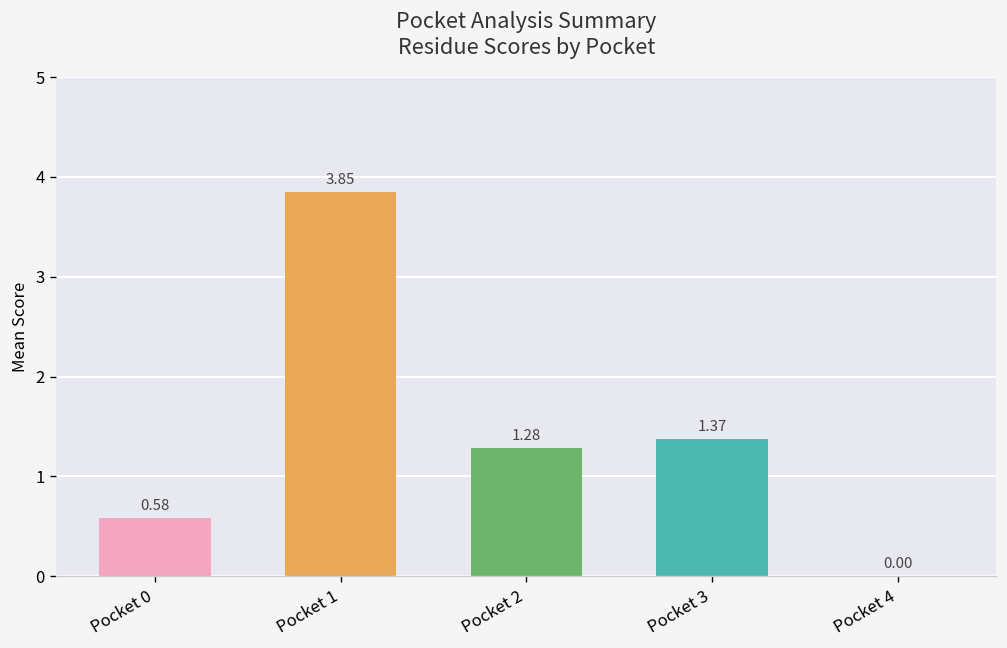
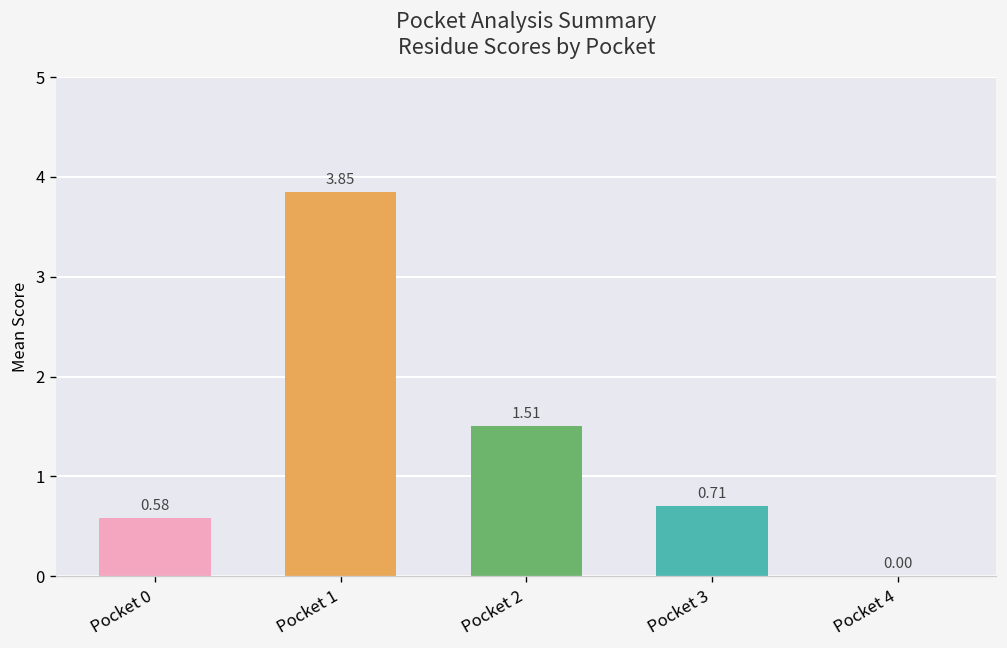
Pocket 2: 1.28 -> 1.51
Pocket 3: 1.37 -> 0.71
